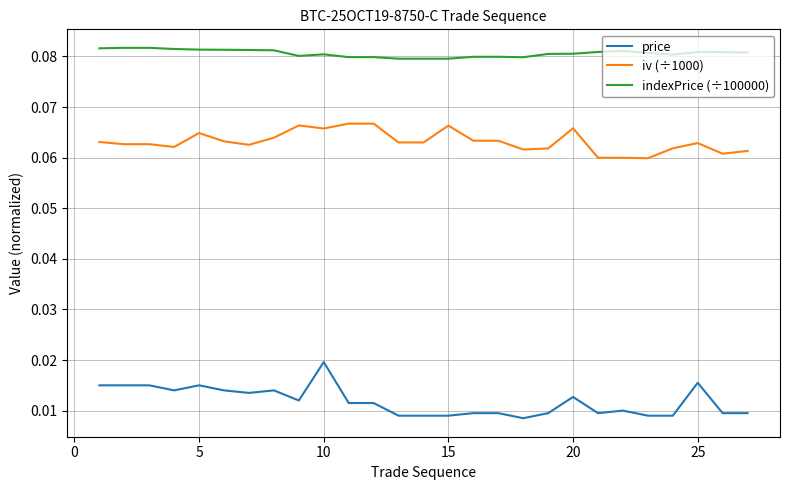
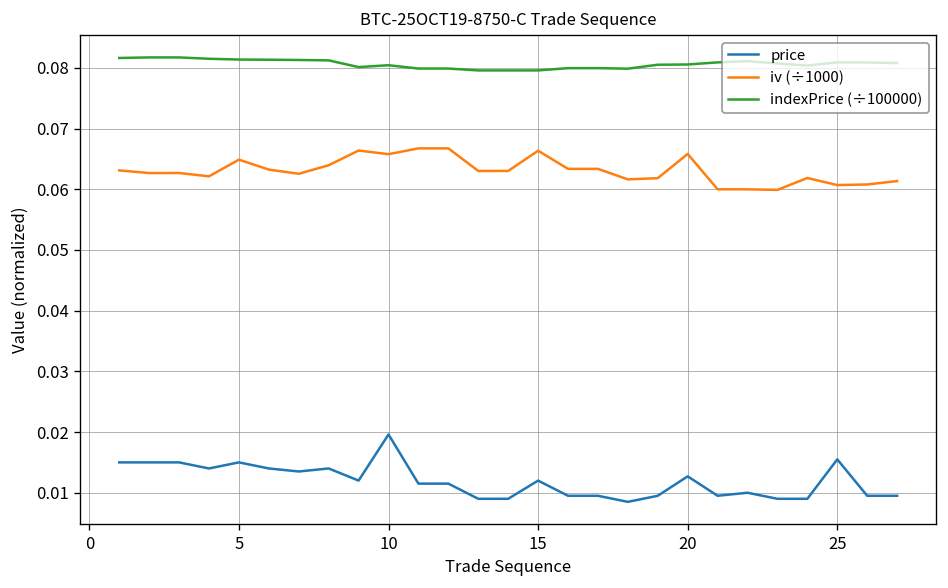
price, 15: 0.009 -> 0.012
iv (÷1000), 25: 0.063 -> 0.061
